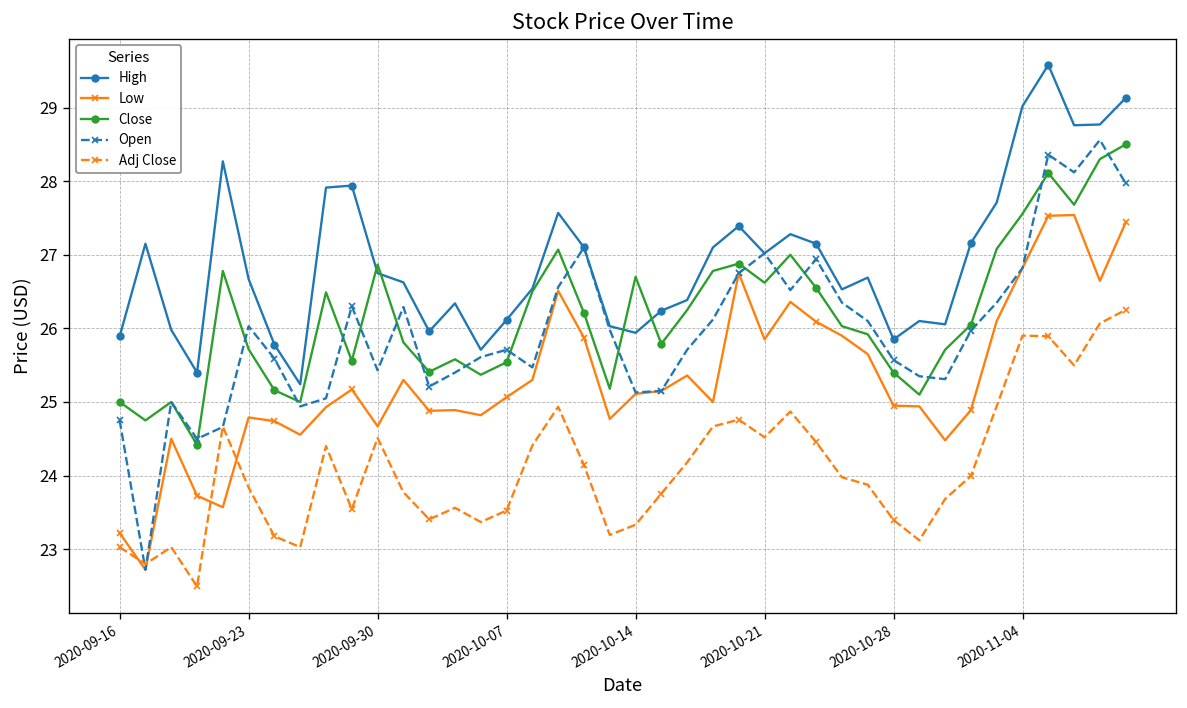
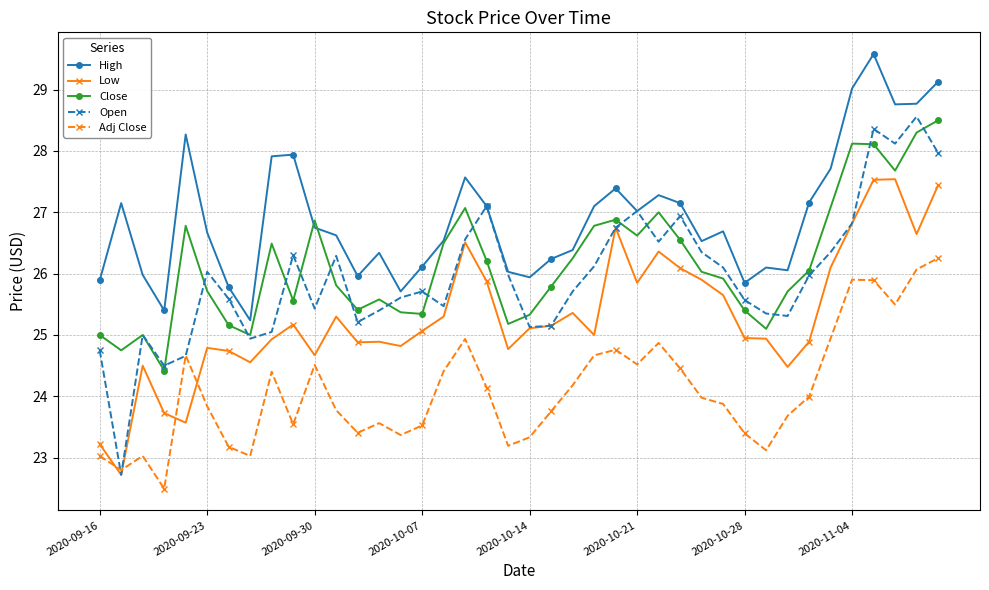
Close, 2020-10-07: 25.5 -> 25.3
Close, 2020-10-14: 26.7 -> 25.3
Close, 2020-11-04: 27.6 -> 28.1
